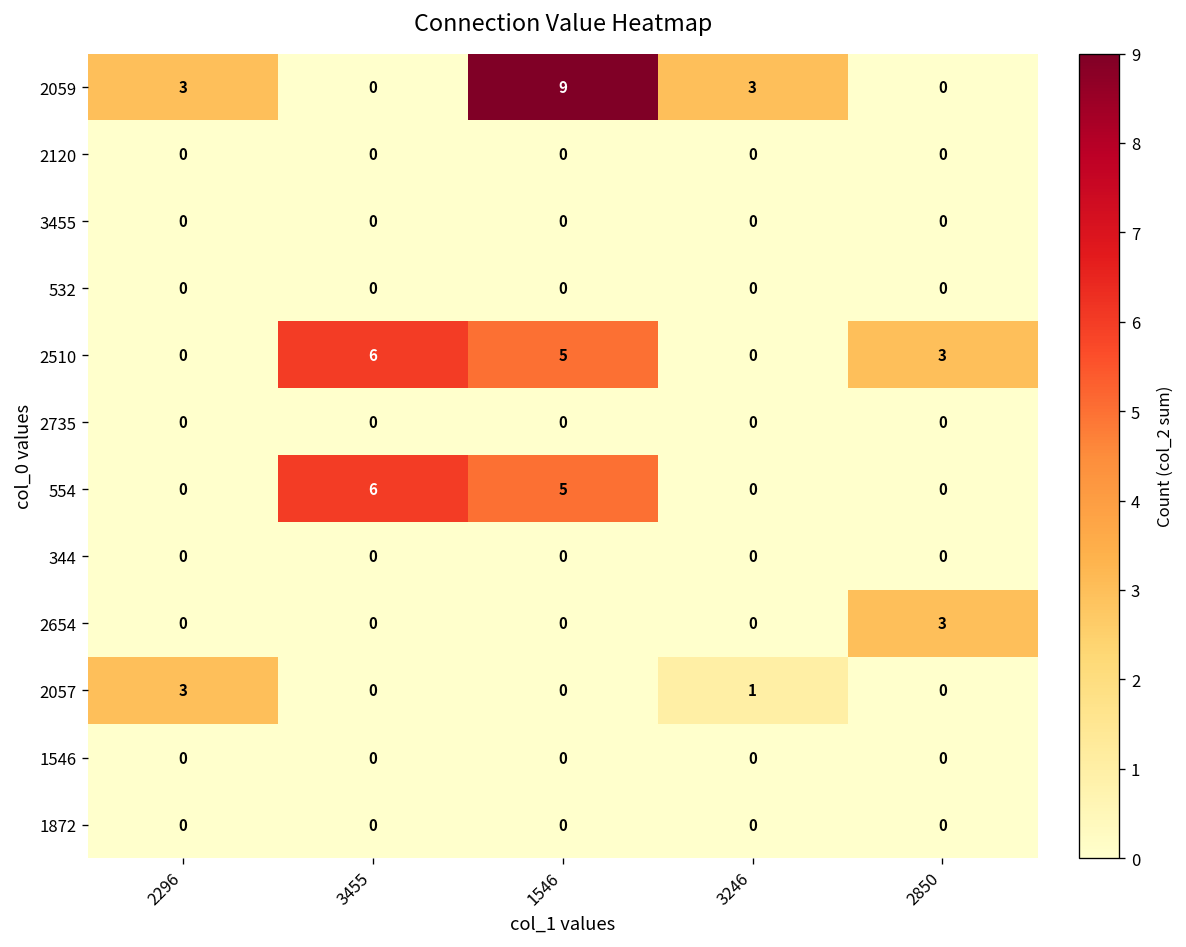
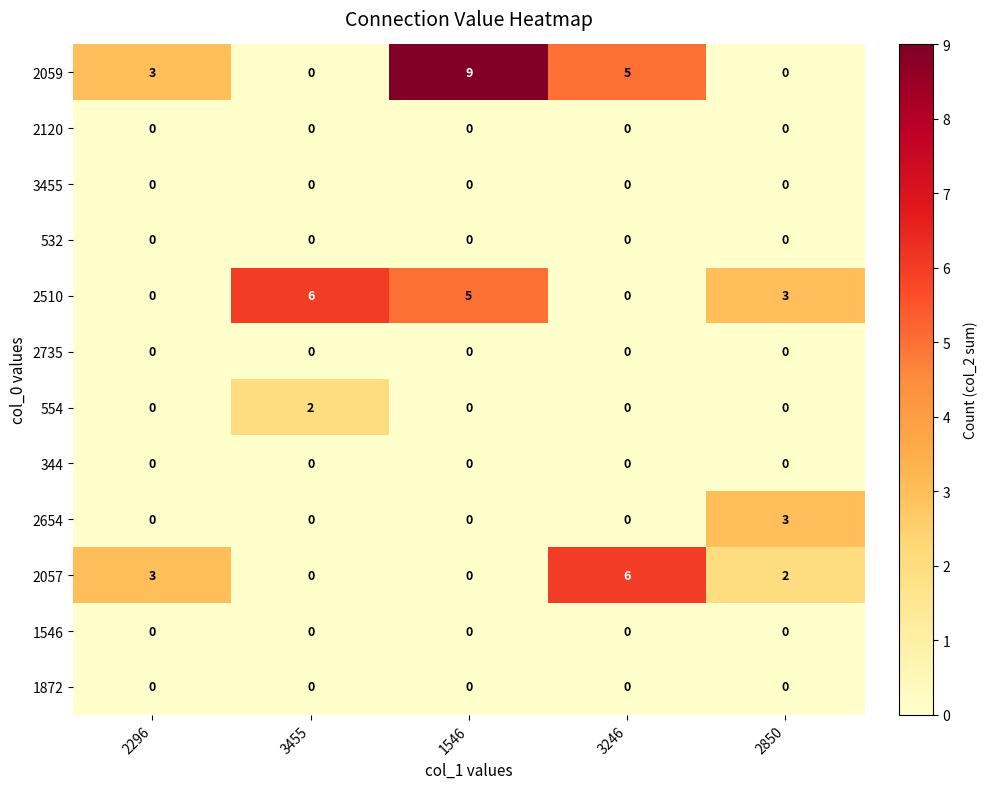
2059, 3246: 3 -> 5
554, 3455: 6 -> 2
554, 1546: 5 -> 0
2057, 3246: 1 -> 6
2057, 2850: 0 -> 2
